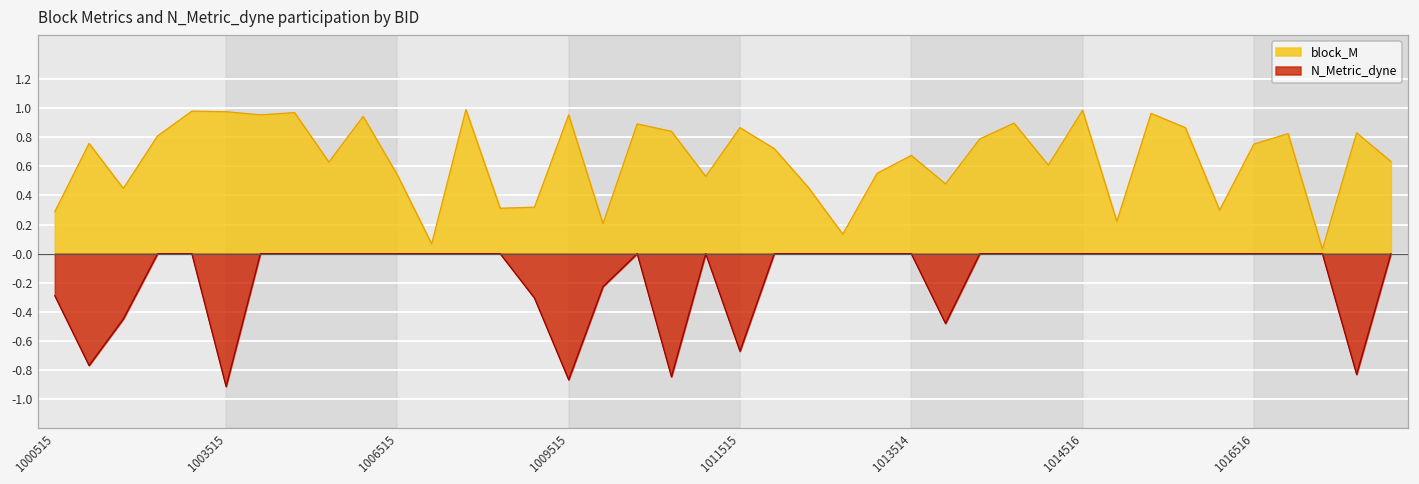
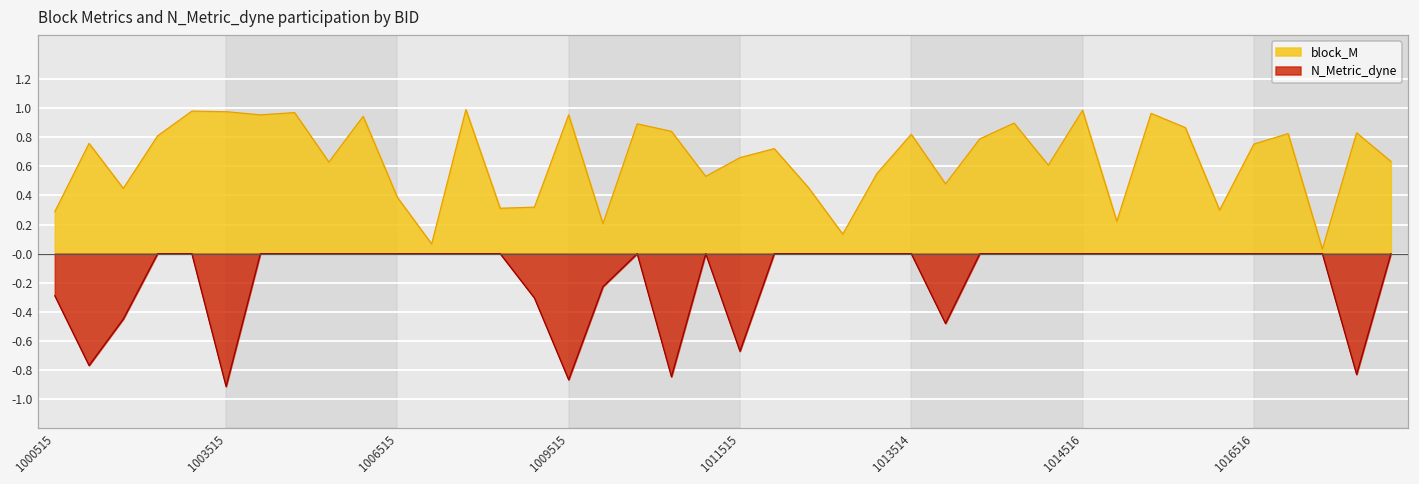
block_M, 1006515: 0.54 -> 0.39
block_M, 1011515: 0.87 -> 0.66
block_M, 1013514: 0.68 -> 0.82
